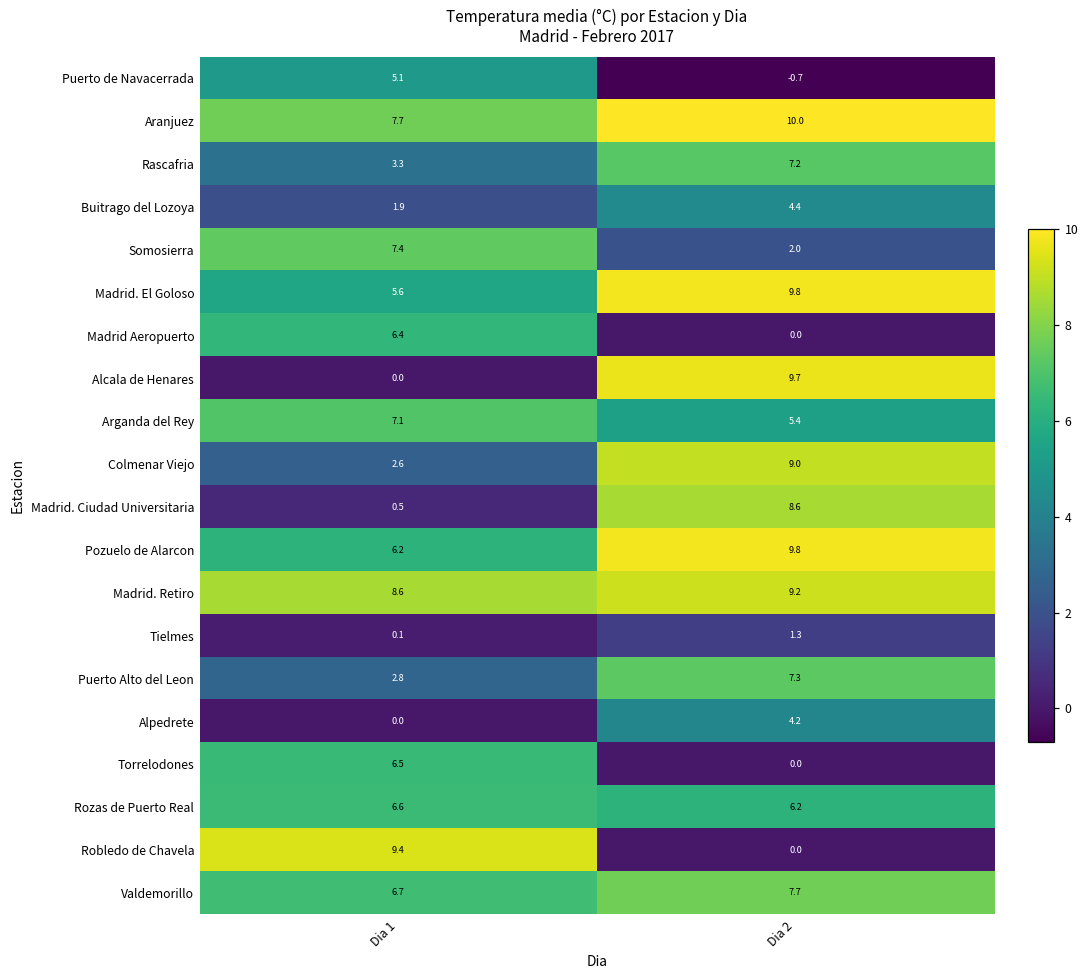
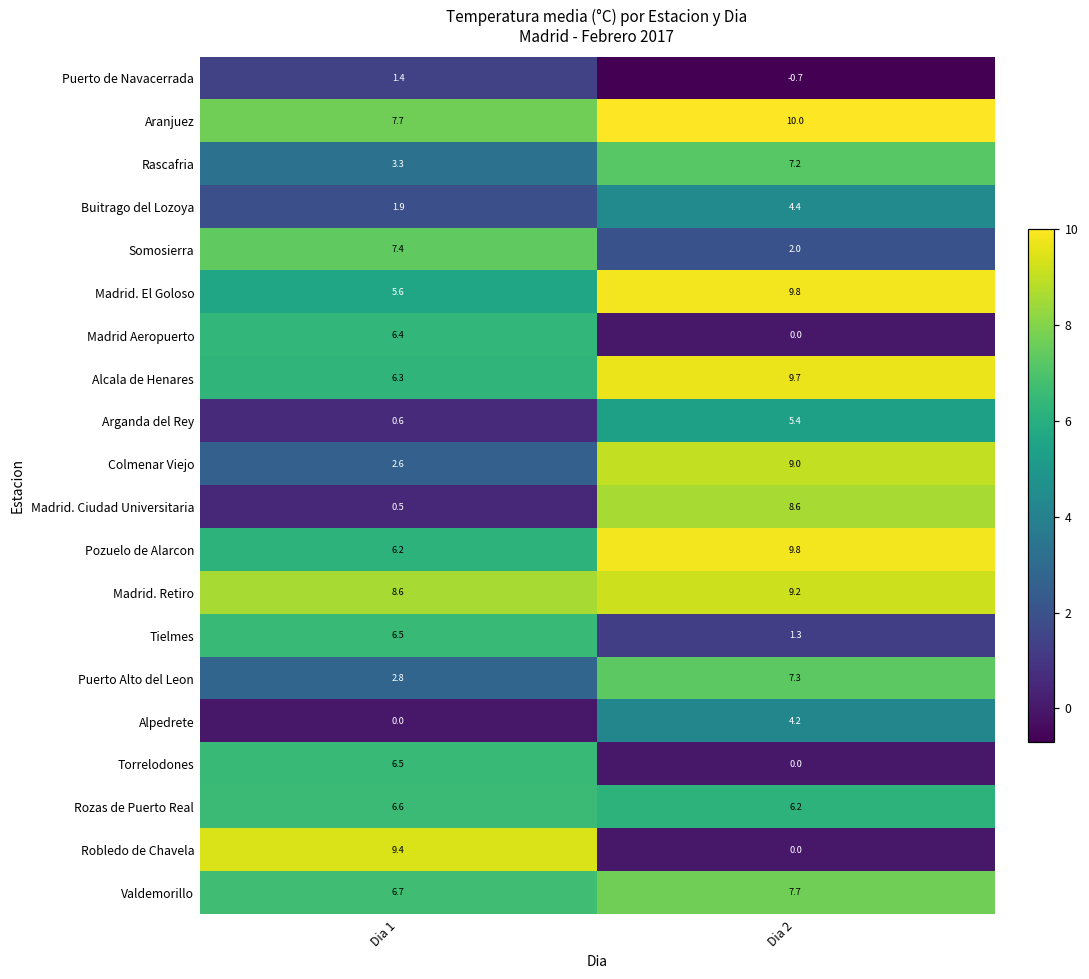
Puerto de Navacerrada, Dia 1: 5.1 -> 1.4
Alcala de Henares, Dia 1: 0.0 -> 6.3
Arganda del Rey, Dia 1: 7.1 -> 0.6
Tielmes, Dia 1: 0.1 -> 6.5
